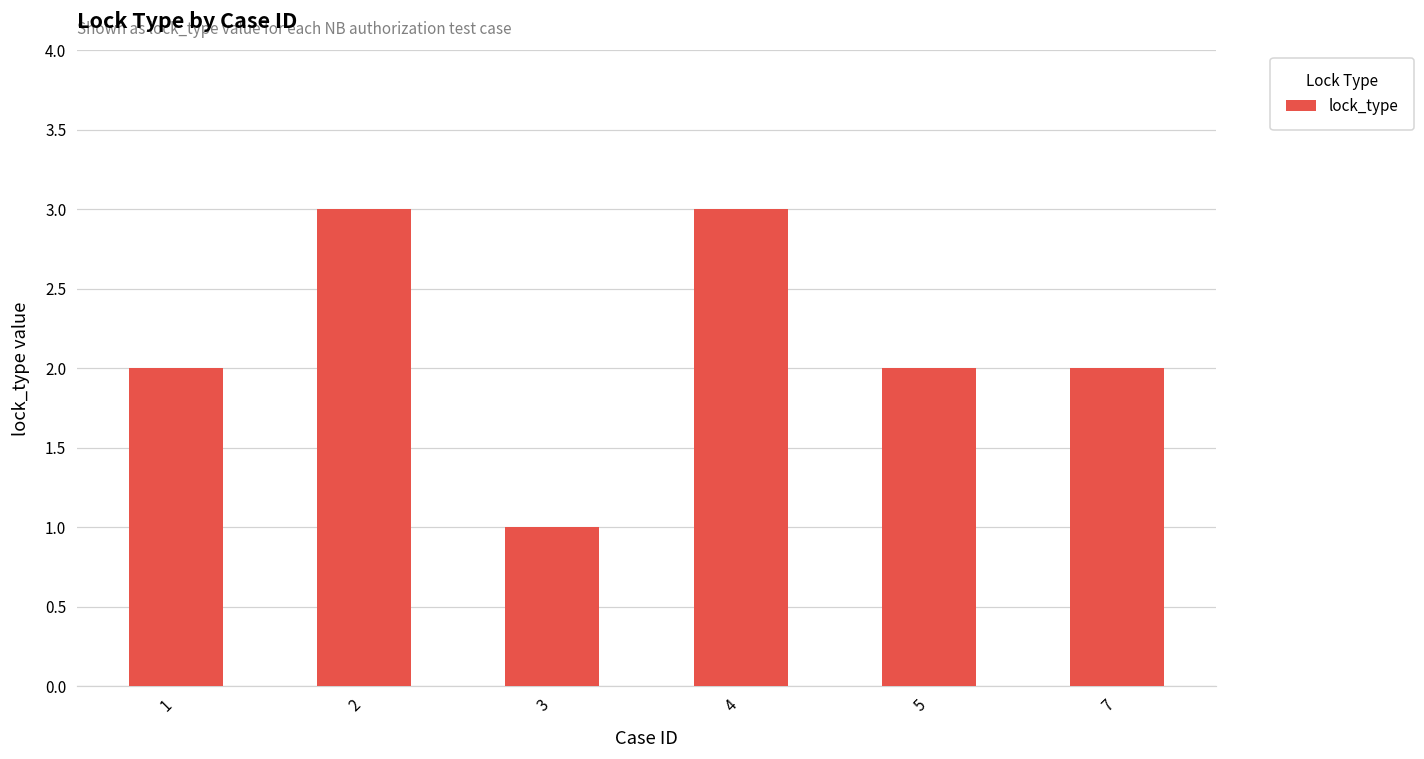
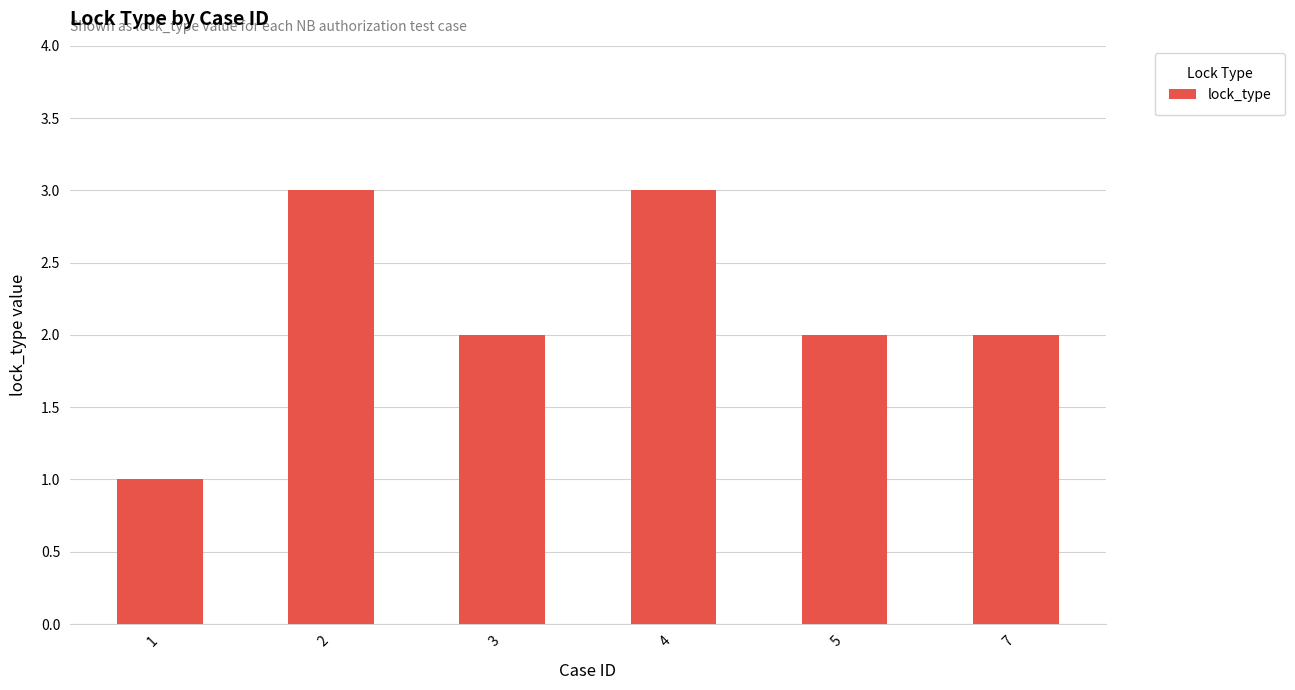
1: 2 -> 1
3: 1 -> 2
